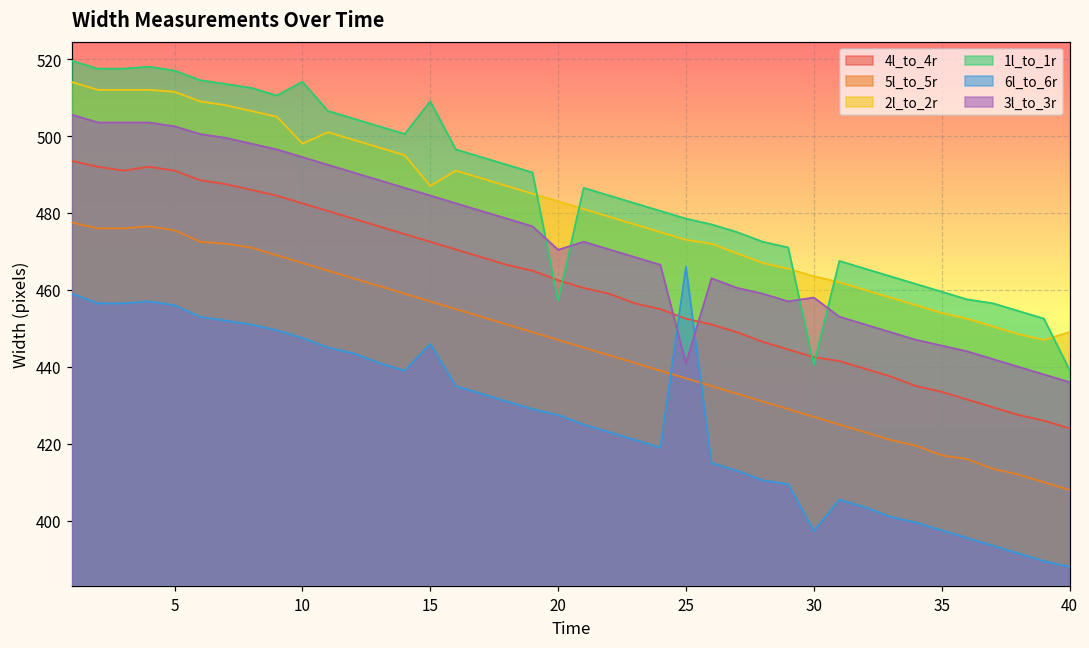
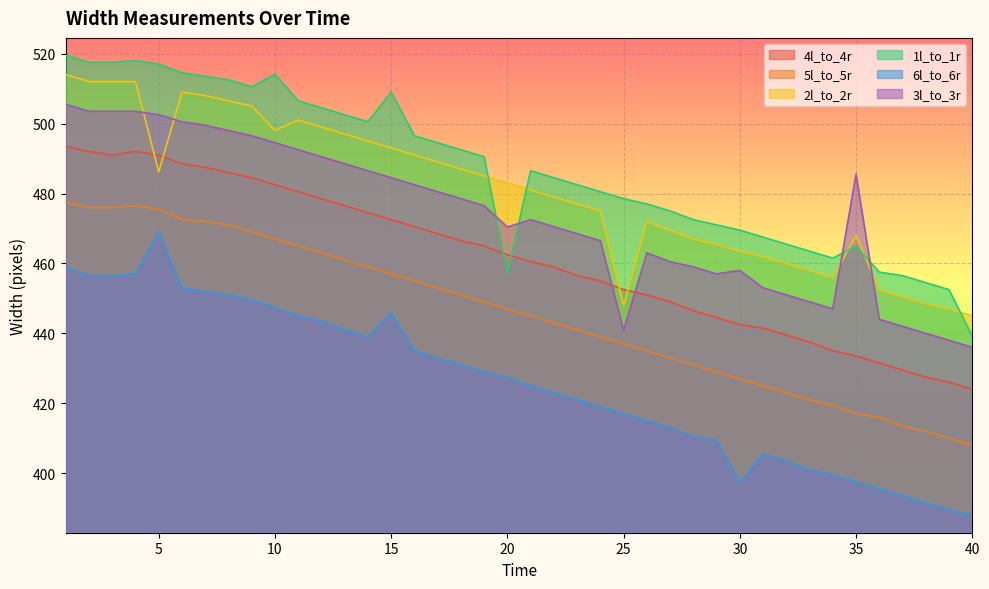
2l_to_2r, 5: 512 -> 486
6l_to_6r, 5: 456 -> 469
2l_to_2r, 15: 487 -> 493
2l_to_2r, 25: 473 -> 448
6l_to_6r, 25: 466 -> 417
1l_to_1r, 30: 441 -> 470
2l_to_2r, 35: 454 -> 468
1l_to_1r, 35: 460 -> 465
3l_to_3r, 35: 446 -> 486
2l_to_2r, 40: 449 -> 445
